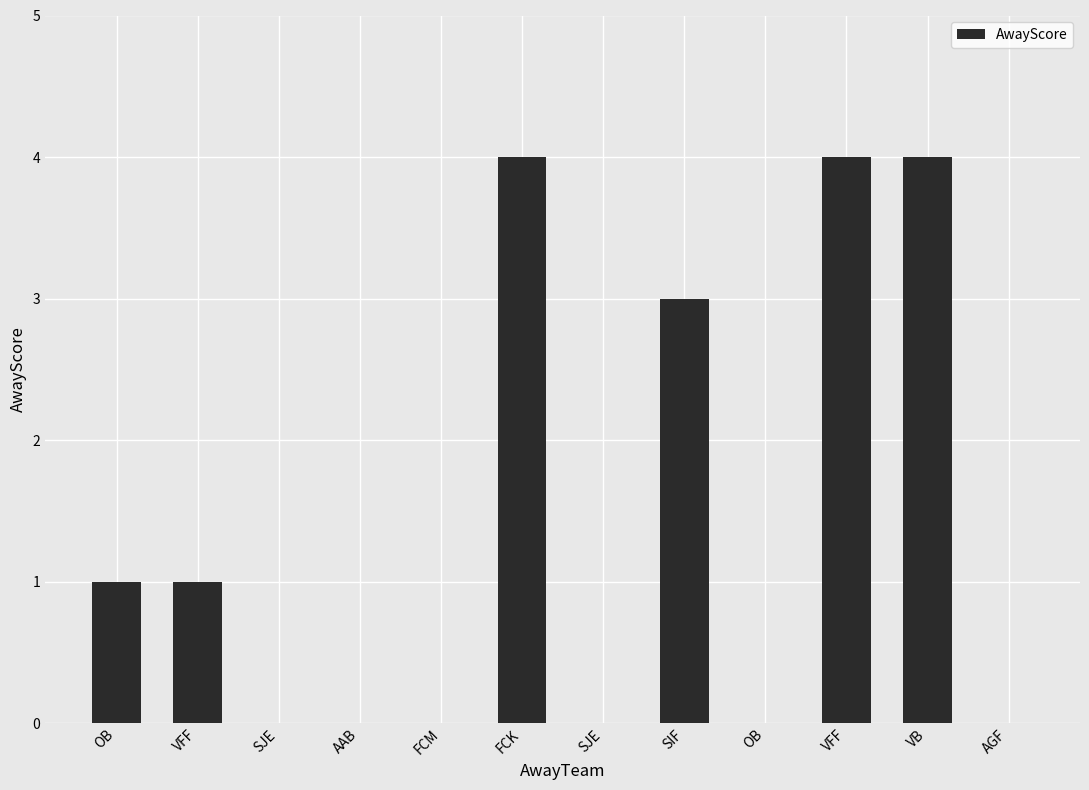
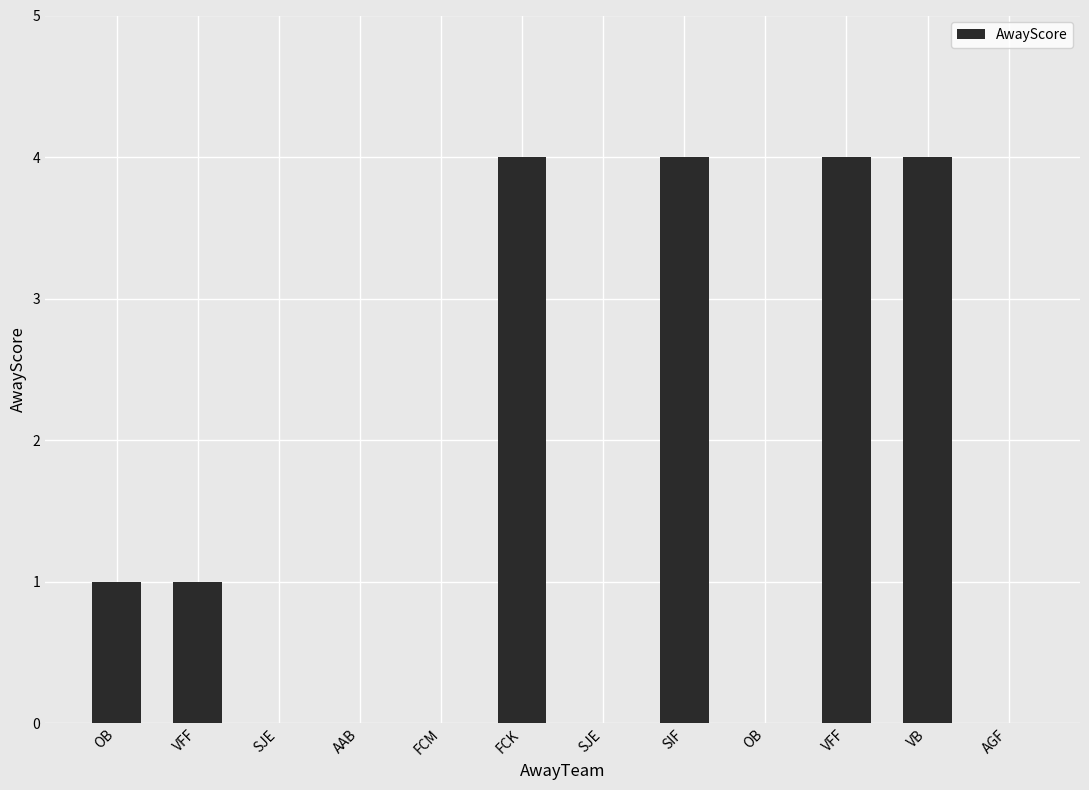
SIF: 3 -> 4
